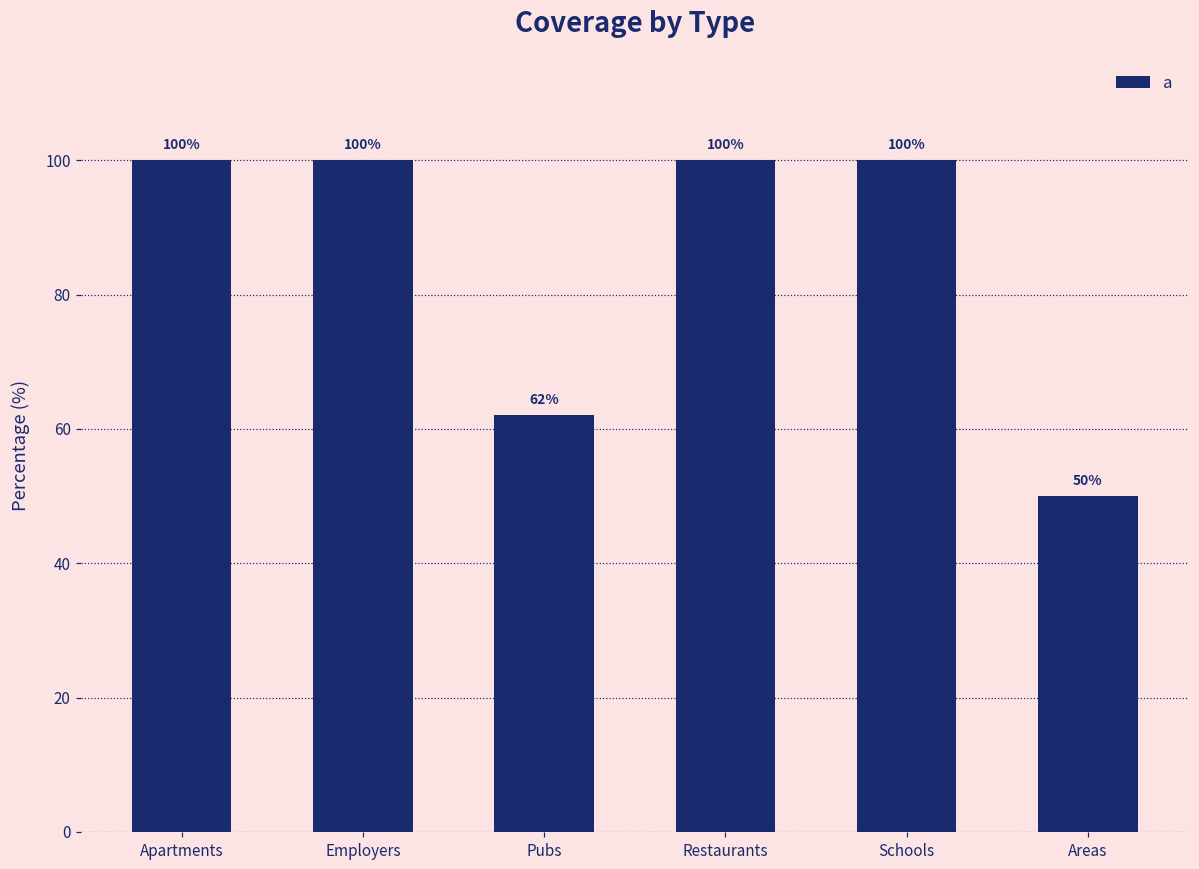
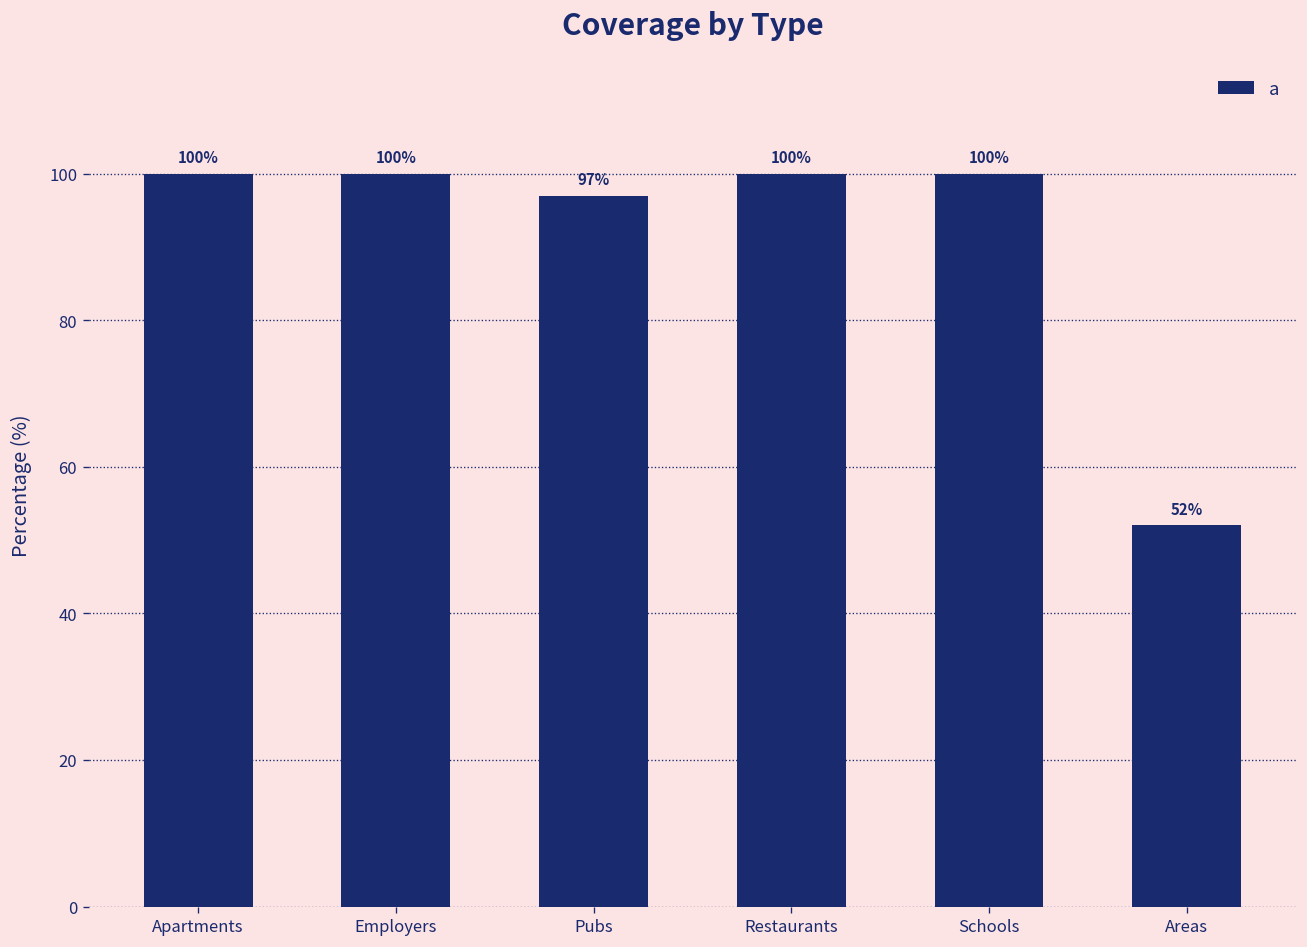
Pubs: 62% -> 97%
Areas: 50% -> 52%
